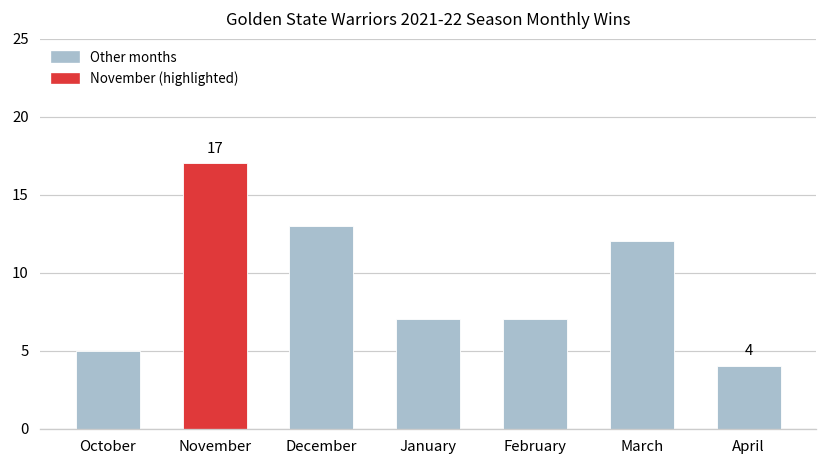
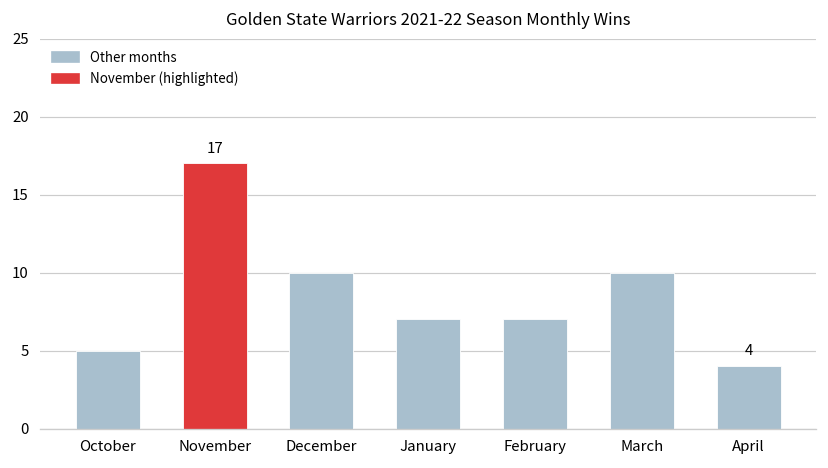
December: 13 -> 10
March: 12 -> 10
